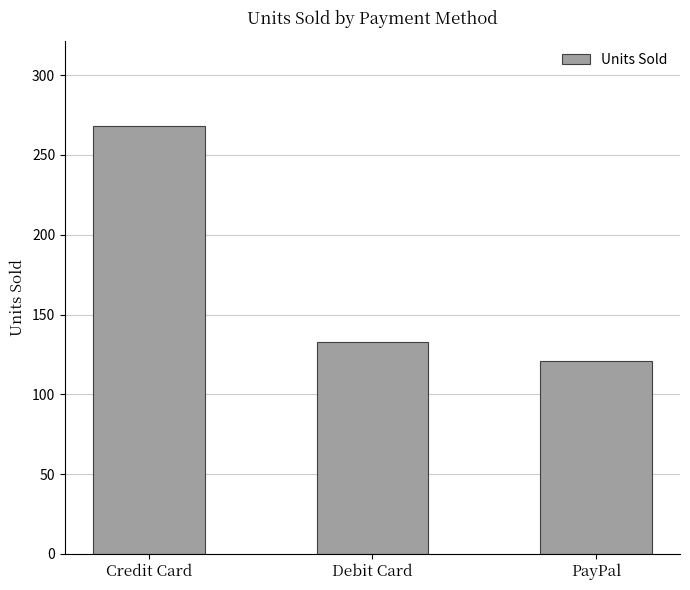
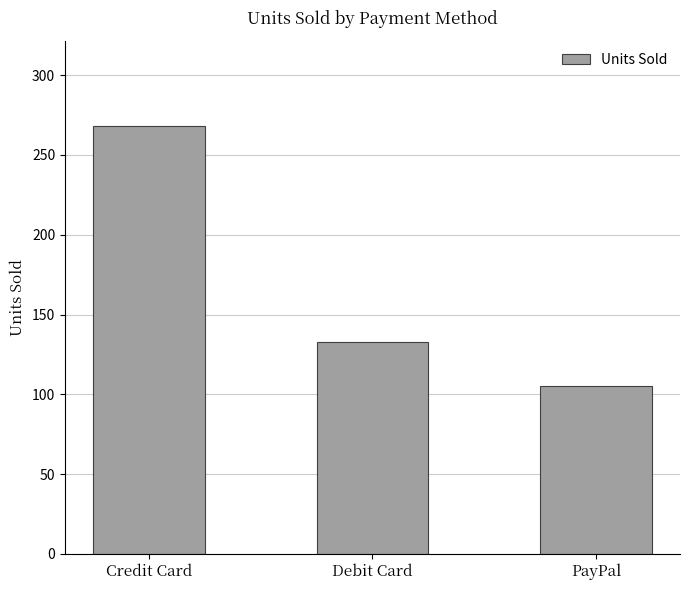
PayPal: 121 -> 105
